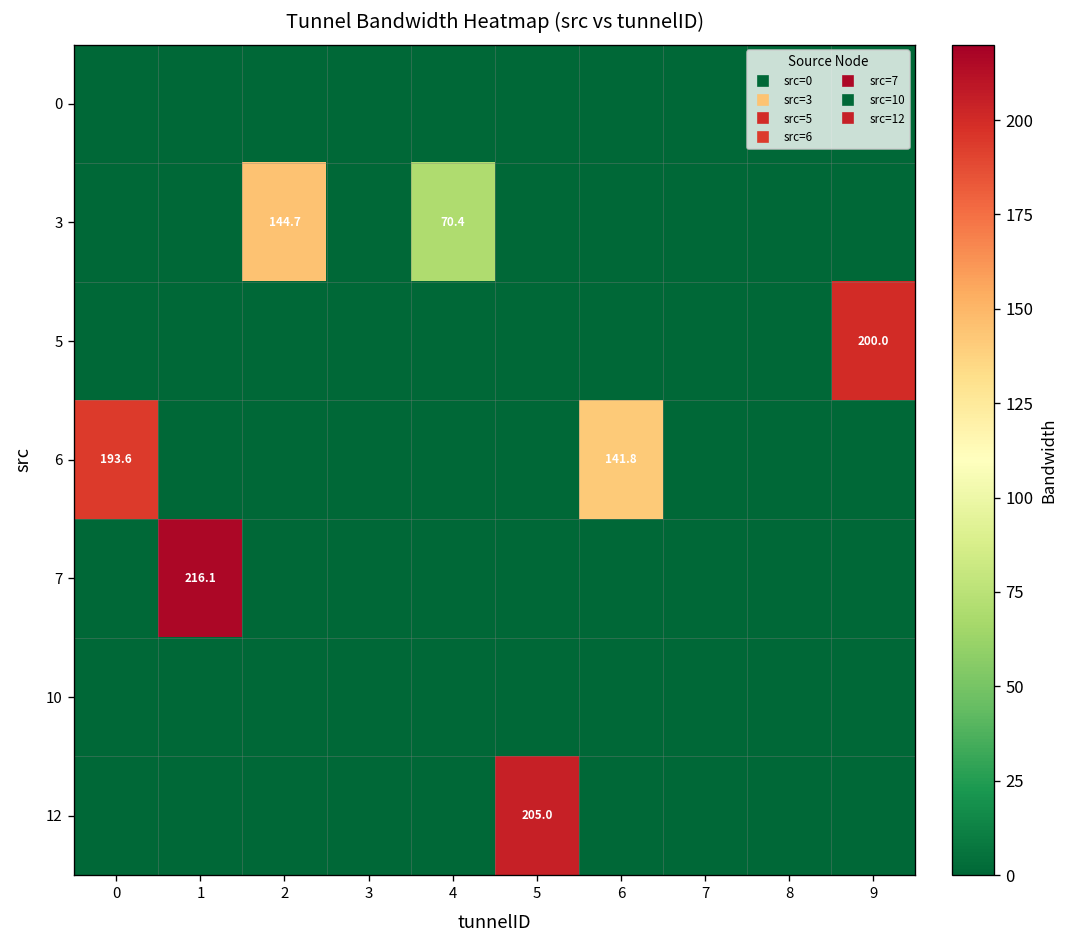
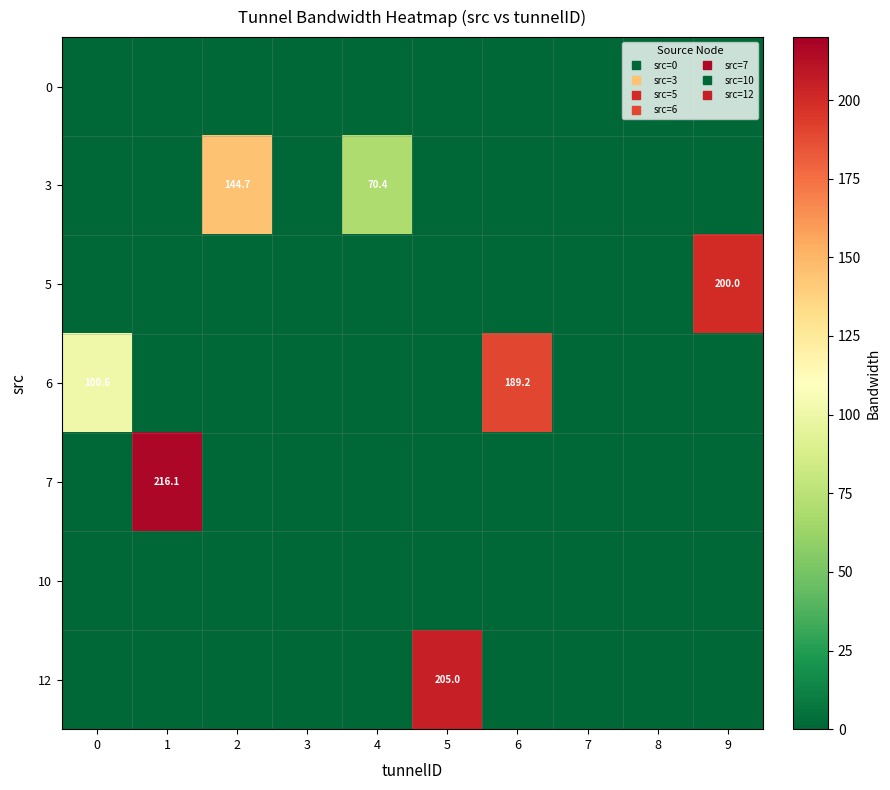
6, 0: 193.6 -> 100.6
6, 6: 141.8 -> 189.2
